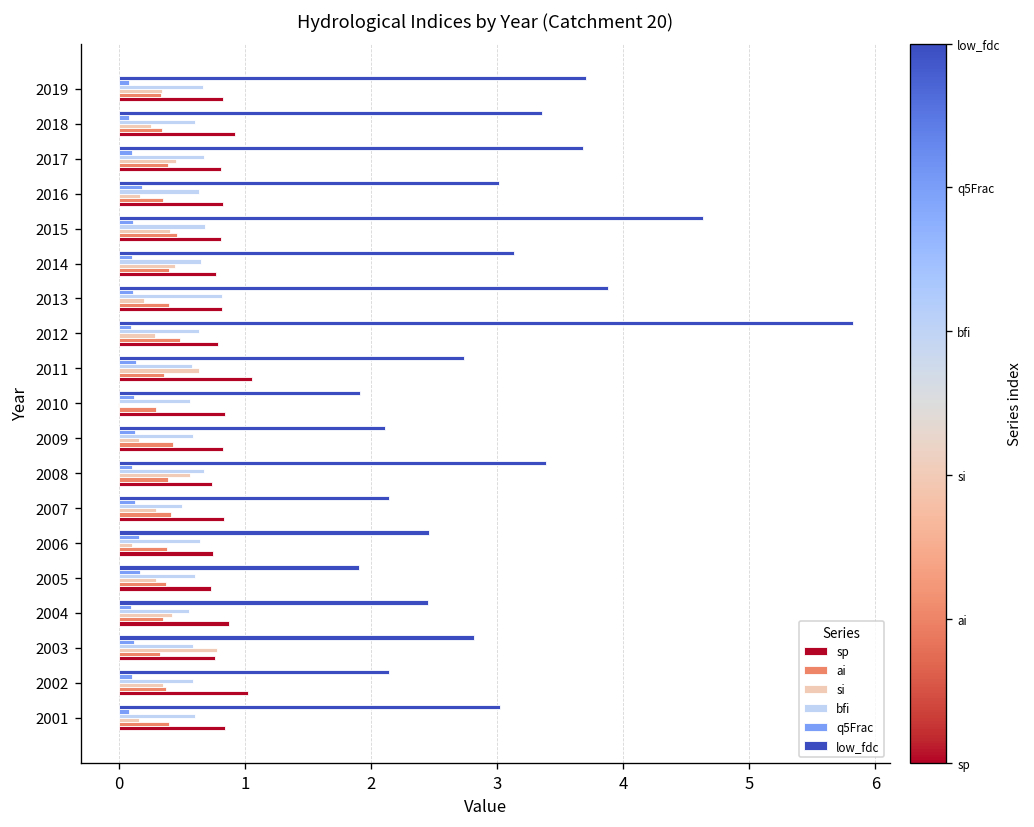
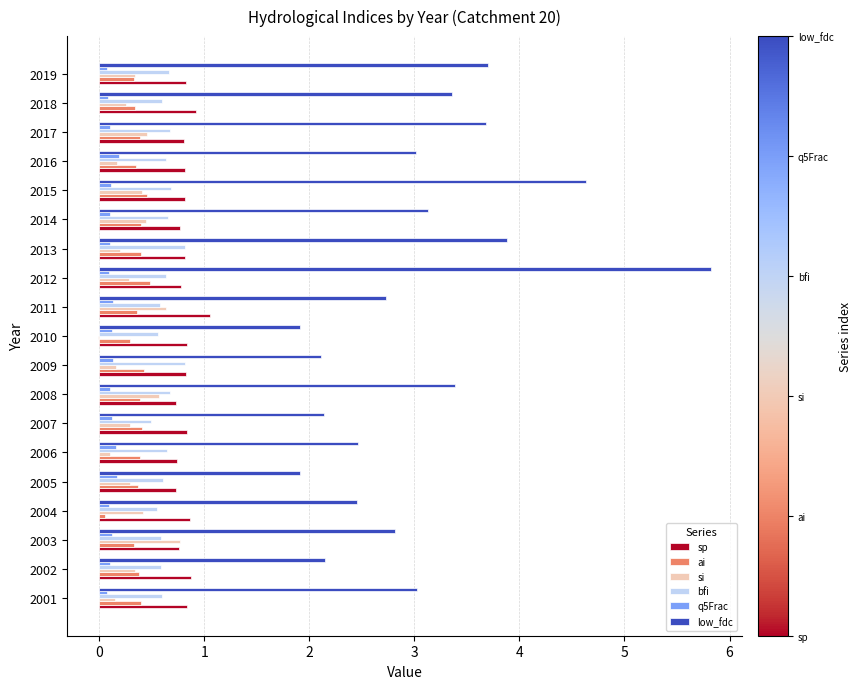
bfi, 2009: 0.58 -> 0.82
ai, 2004: 0.35 -> 0.06
sp, 2002: 1.03 -> 0.87
